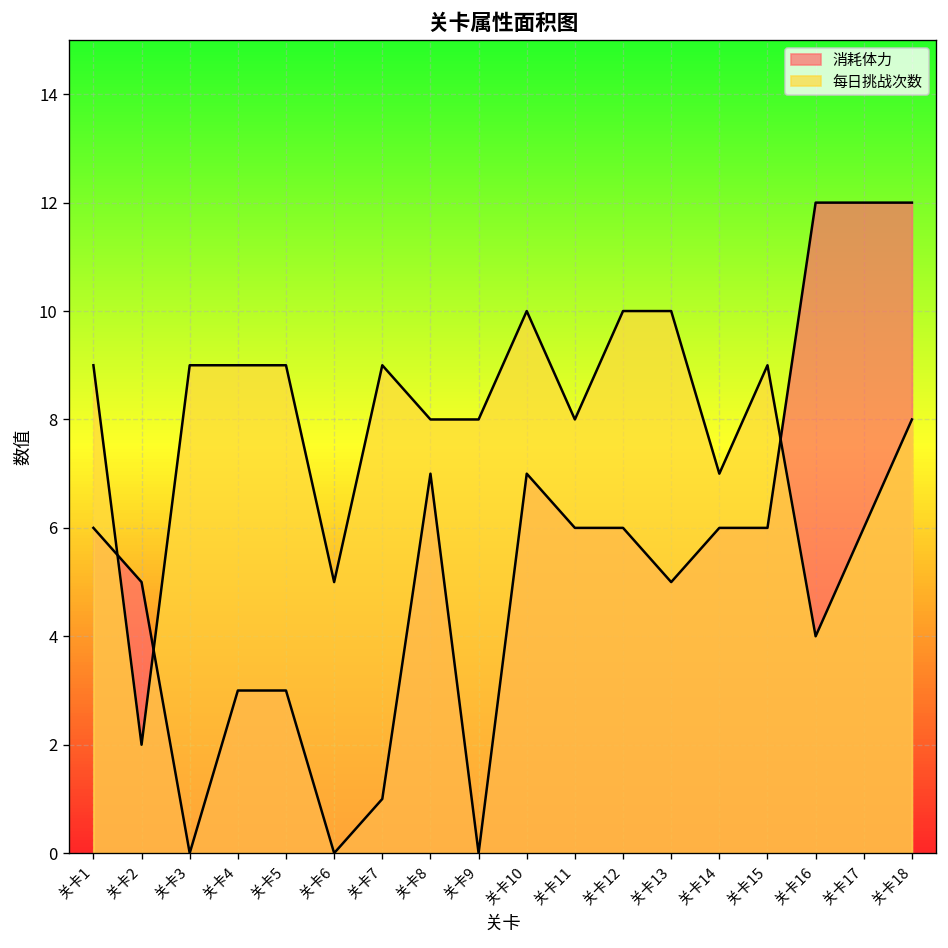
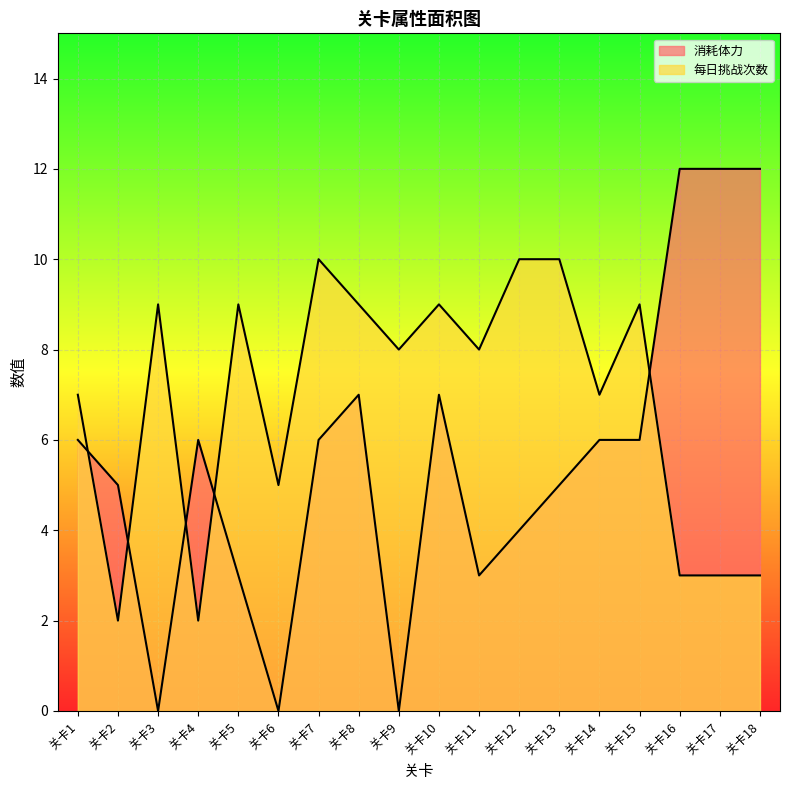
每日挑战次数, 关卡1: 9 -> 7
消耗体力, 关卡4: 3 -> 6
每日挑战次数, 关卡4: 9 -> 2
消耗体力, 关卡7: 1 -> 6
每日挑战次数, 关卡7: 9 -> 10
每日挑战次数, 关卡8: 8 -> 9
每日挑战次数, 关卡10: 10 -> 9
消耗体力, 关卡11: 6 -> 3
消耗体力, 关卡12: 6 -> 4
每日挑战次数, 关卡16: 4 -> 3
每日挑战次数, 关卡17: 6 -> 3
每日挑战次数, 关卡18: 8 -> 3
